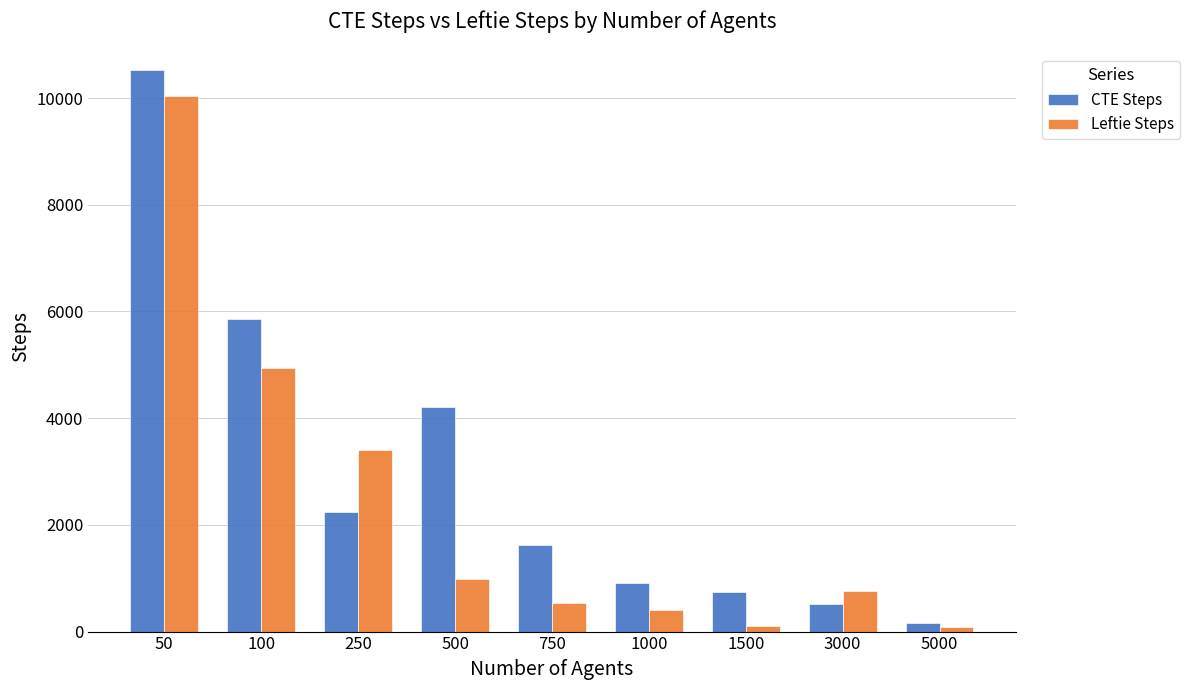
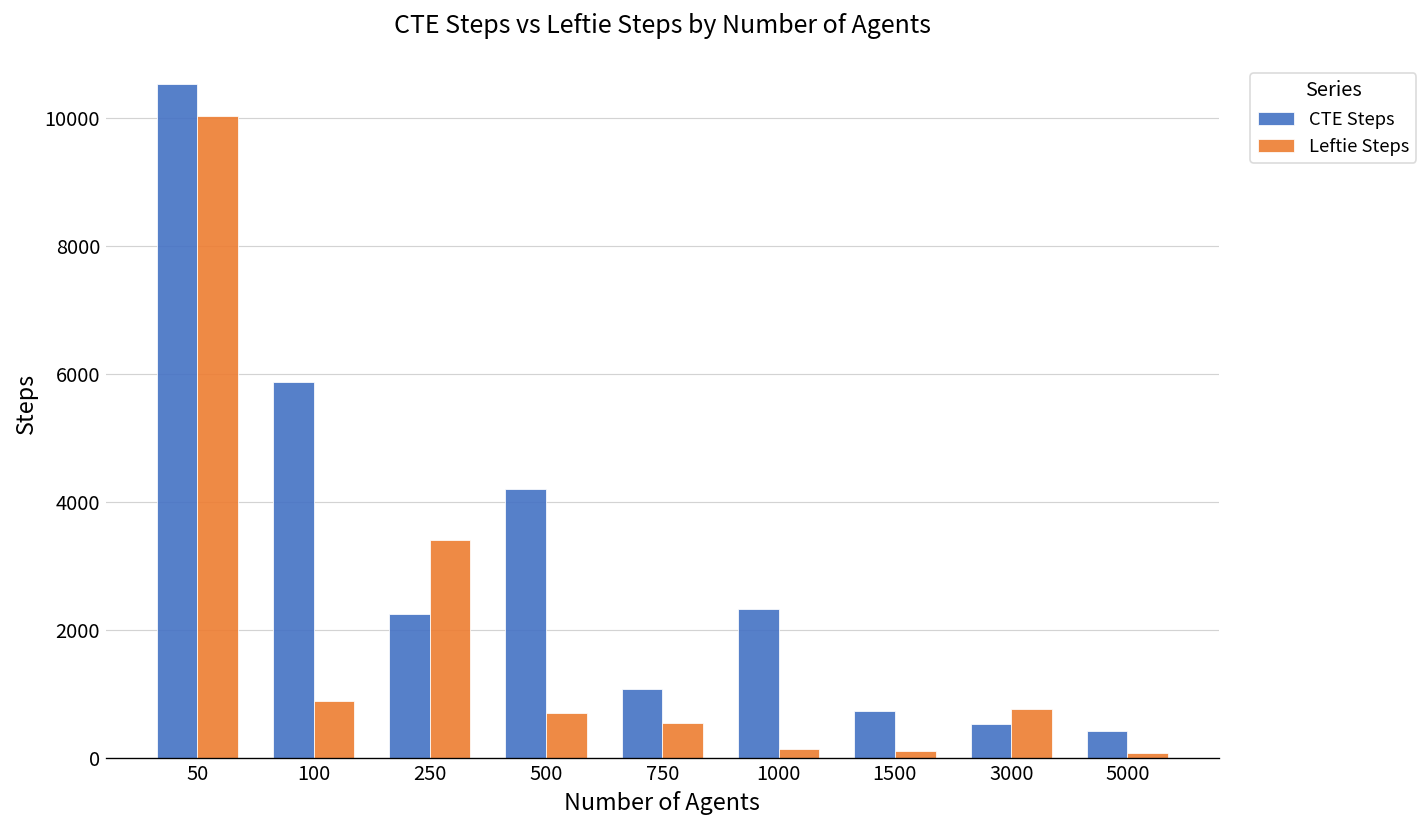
Leftie Steps, 100: 4900 -> 900
Leftie Steps, 500: 1000 -> 700
CTE Steps, 750: 1600 -> 1100
CTE Steps, 1000: 900 -> 2300
Leftie Steps, 1000: 400 -> 100
CTE Steps, 5000: 200 -> 400
